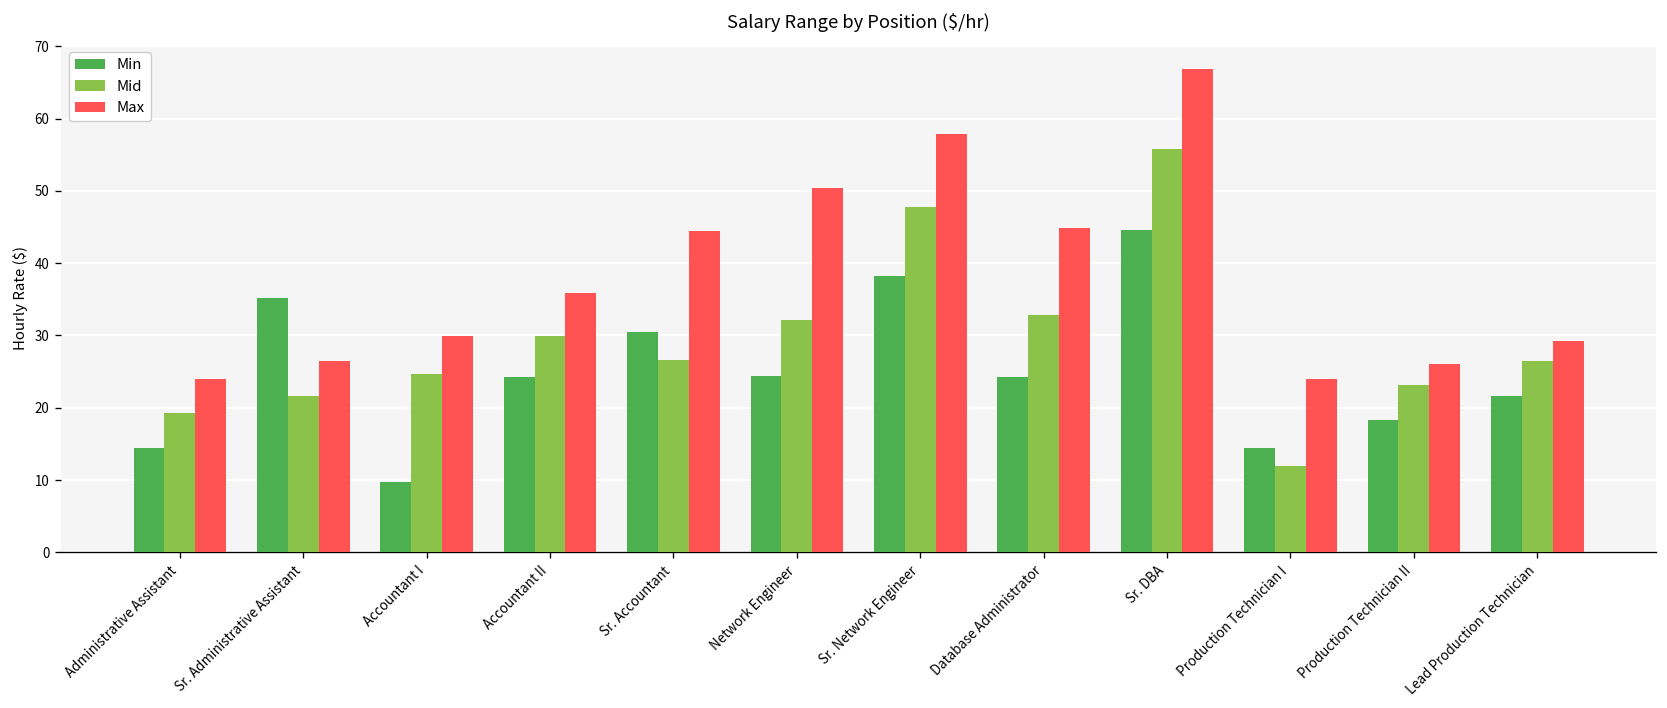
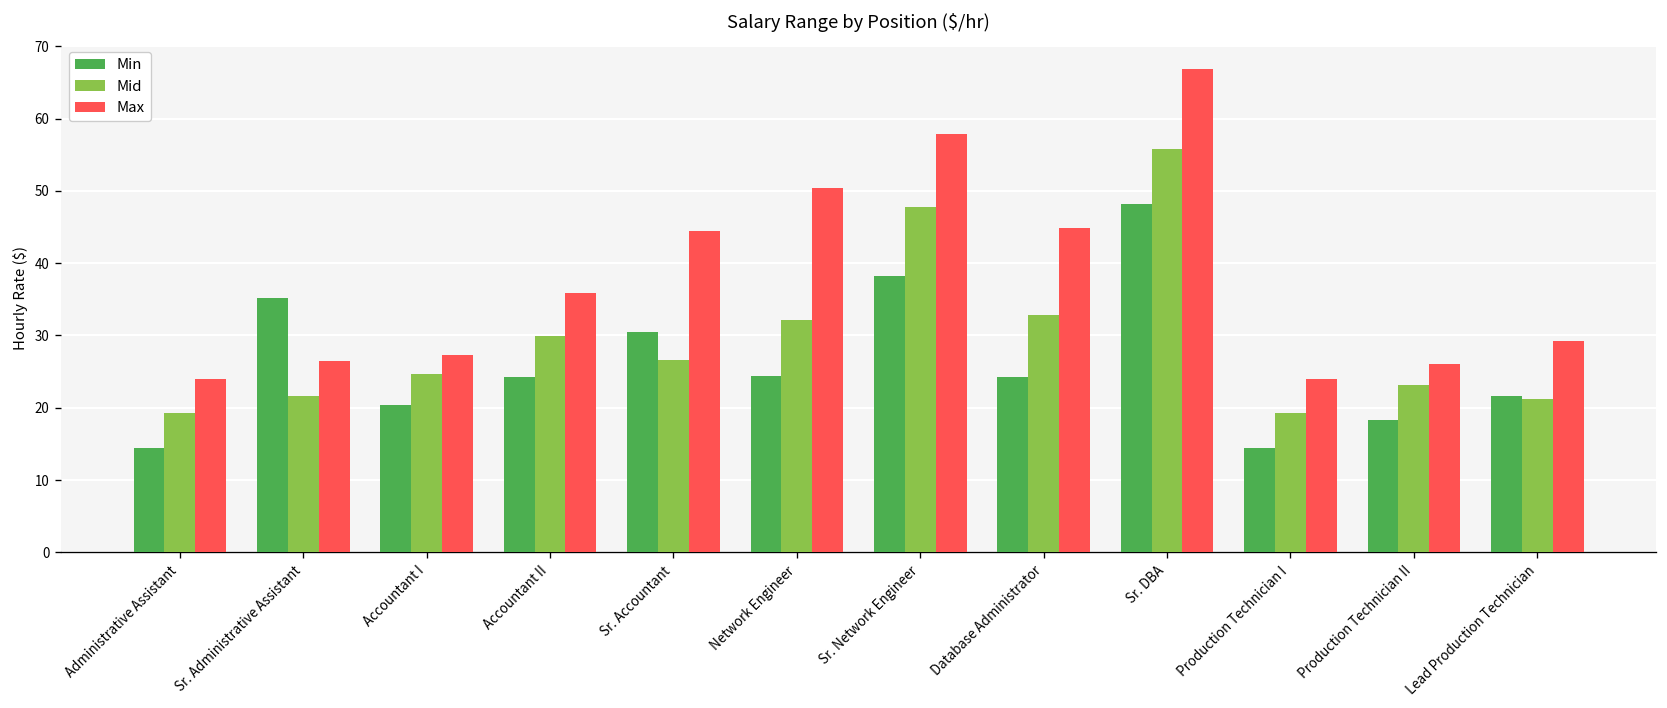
Min, Accountant I: 10 -> 20
Max, Accountant I: 30 -> 27
Min, Sr. DBA: 45 -> 48
Mid, Production Technician I: 12 -> 19
Mid, Lead Production Technician: 26 -> 21
